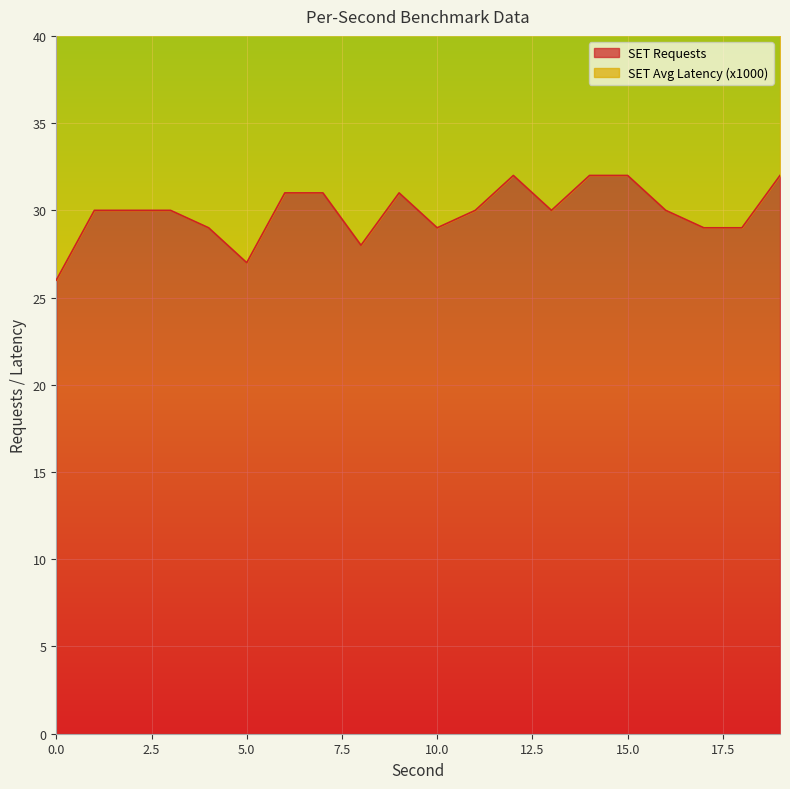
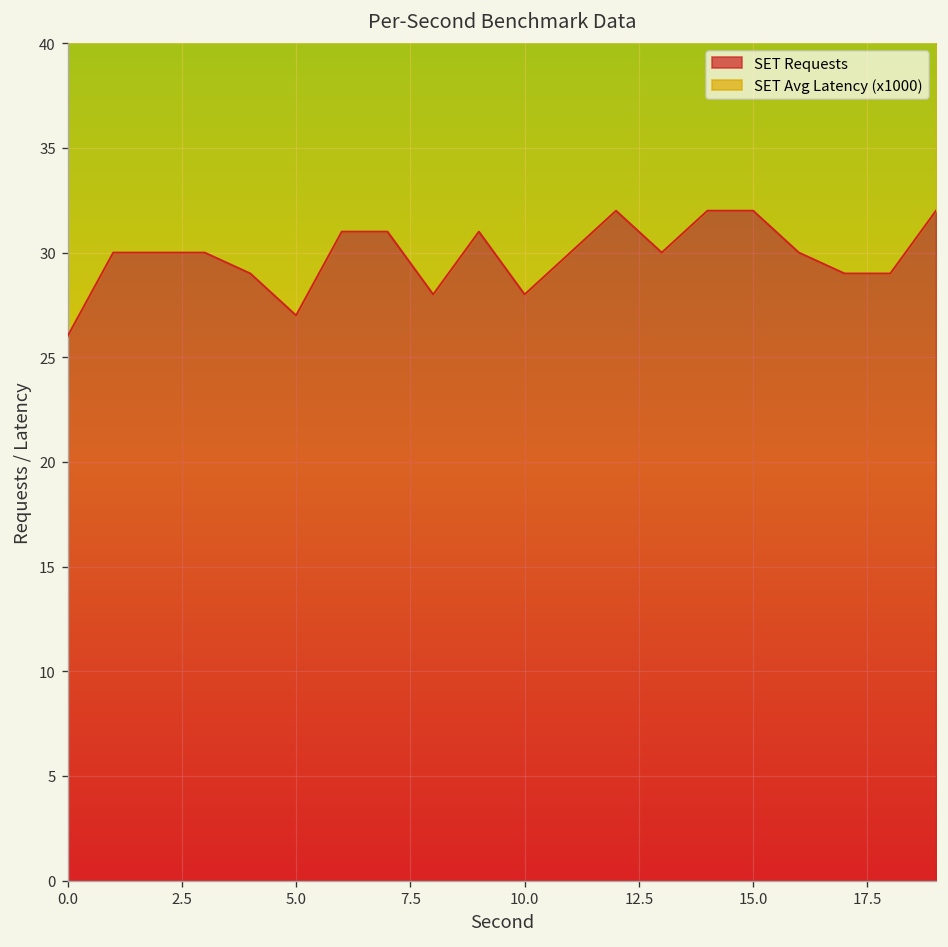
SET Requests, 10.0: 29 -> 28
